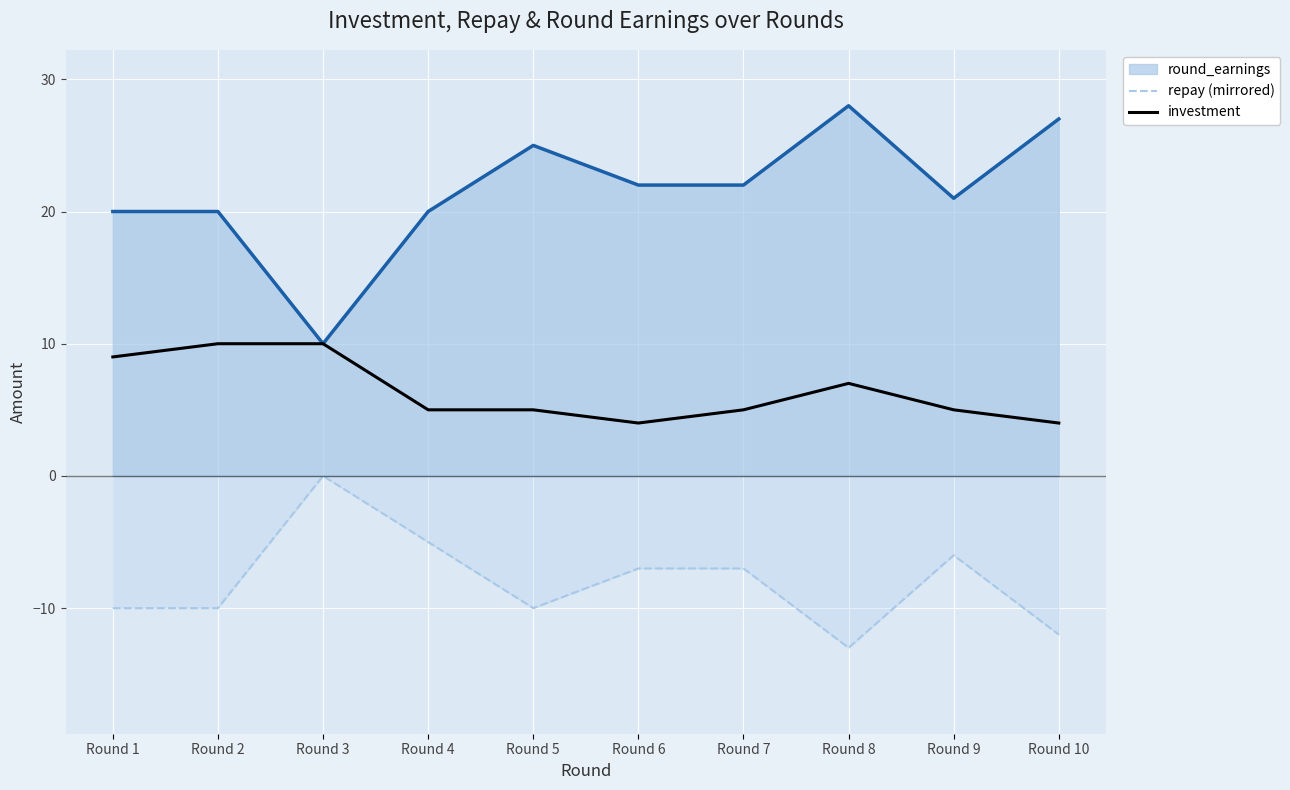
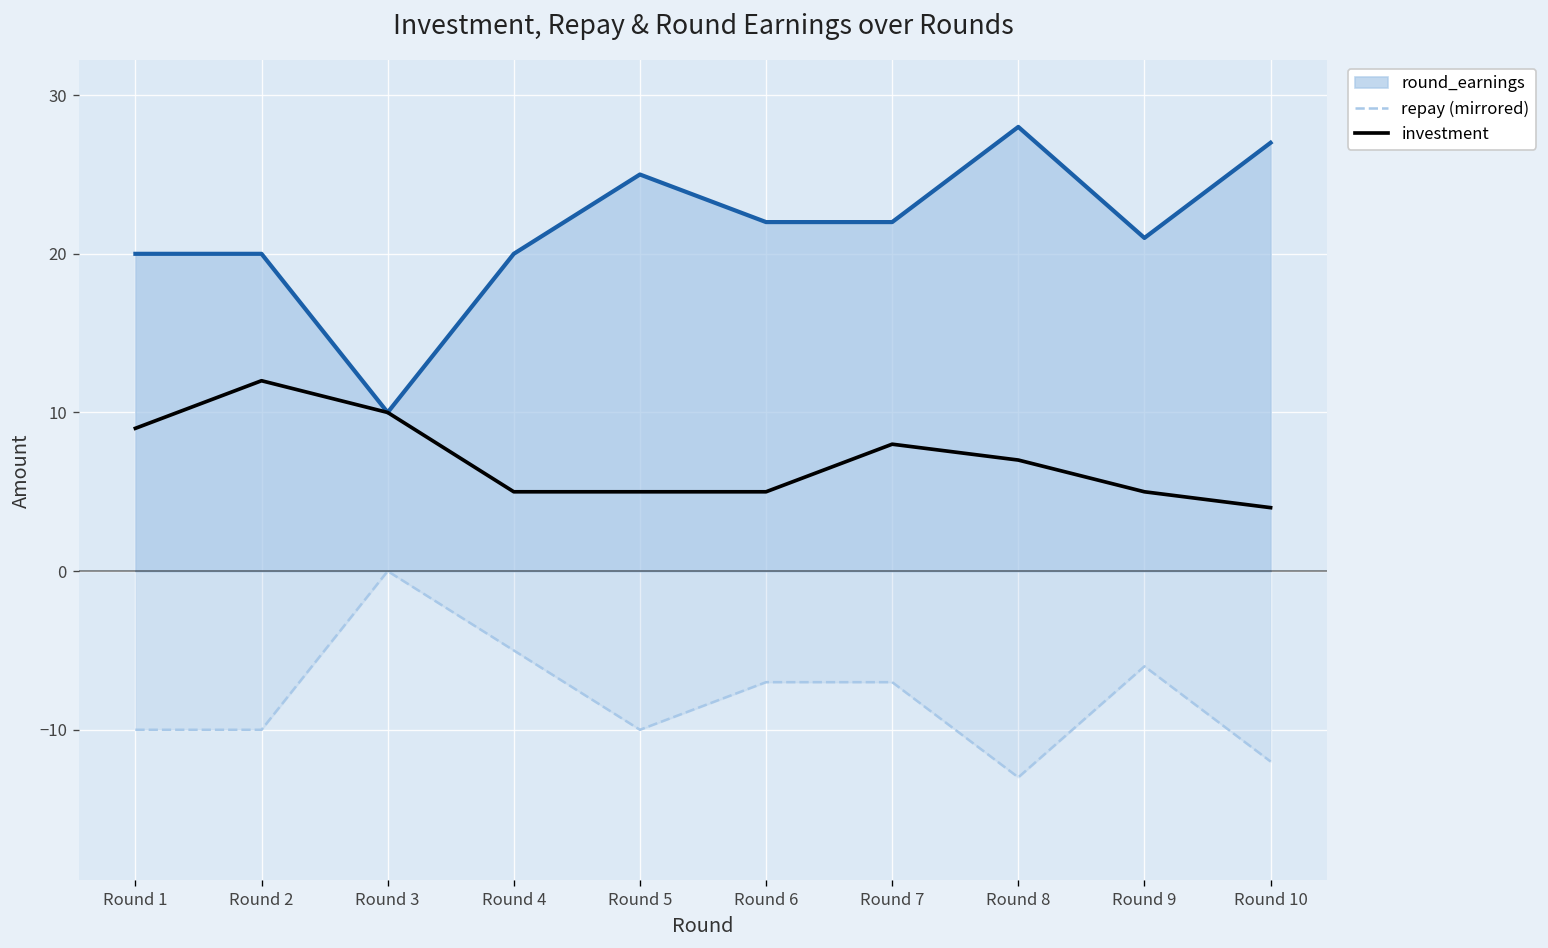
investment, Round 2: 10 -> 12
investment, Round 6: 4 -> 5
investment, Round 7: 5 -> 8
